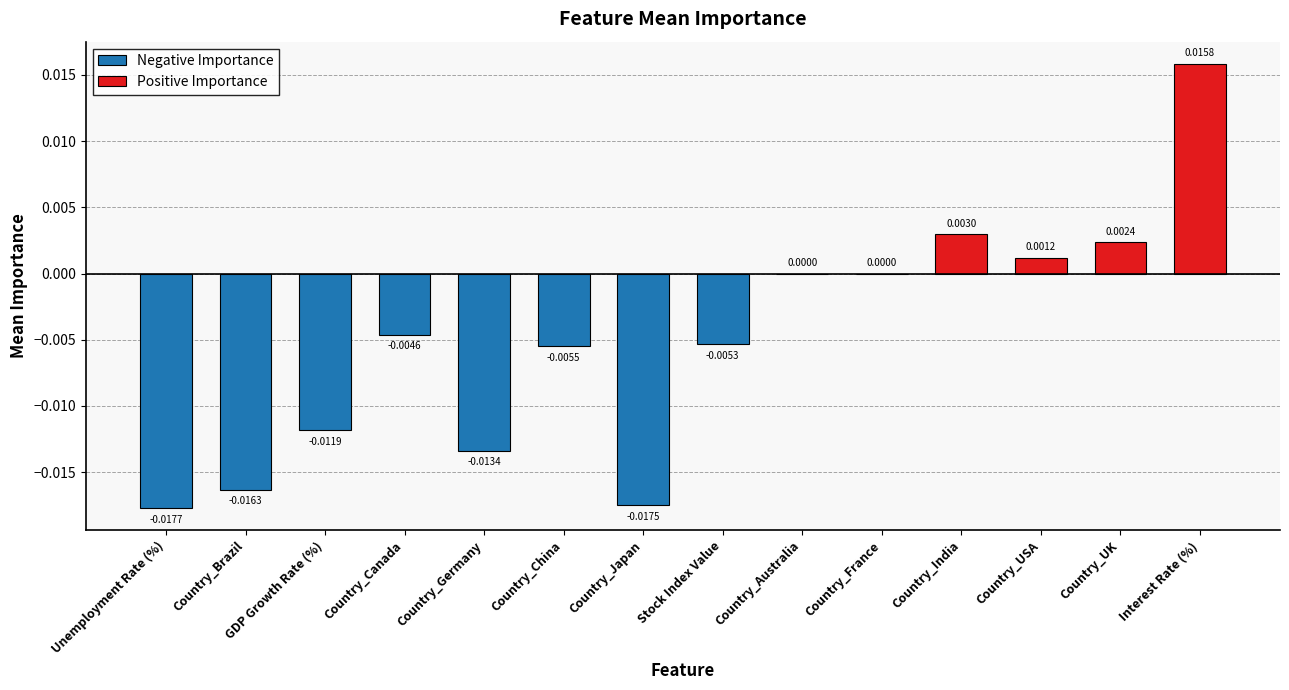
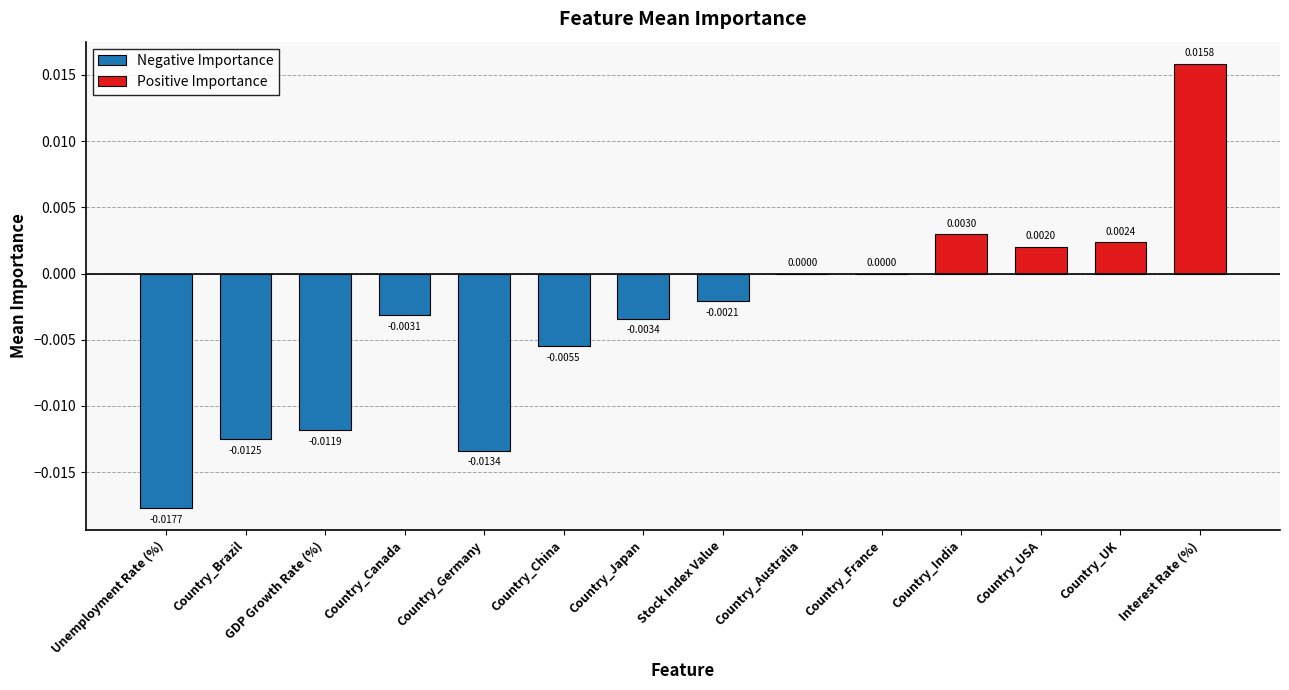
Negative Importance, Country_Brazil: -0.0163 -> -0.0125
Negative Importance, Country_Canada: -0.0046 -> -0.0031
Negative Importance, Country_Japan: -0.0175 -> -0.0034
Negative Importance, Stock Index Value: -0.0053 -> -0.0021
Positive Importance, Country_USA: 0.0012 -> 0.0020
